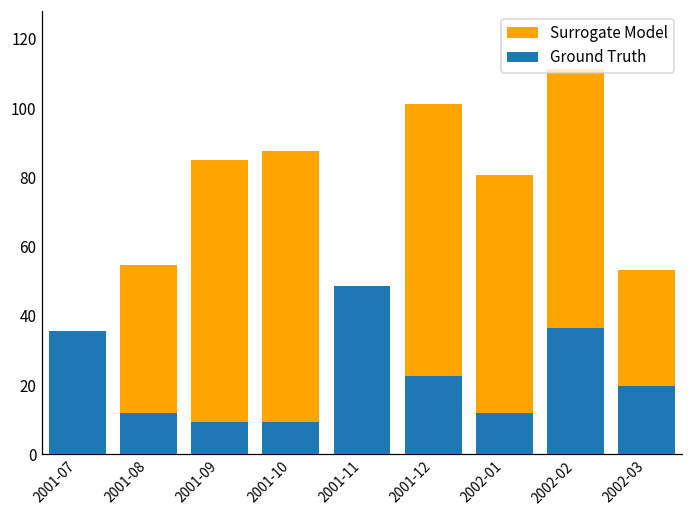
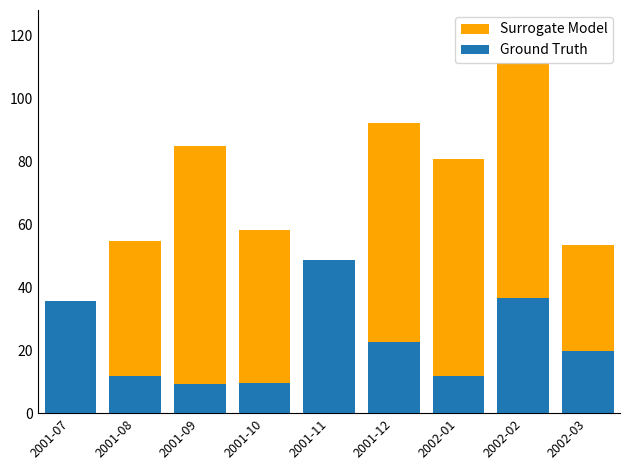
Surrogate Model, 2001-10: 88 -> 58
Surrogate Model, 2001-12: 101 -> 92
